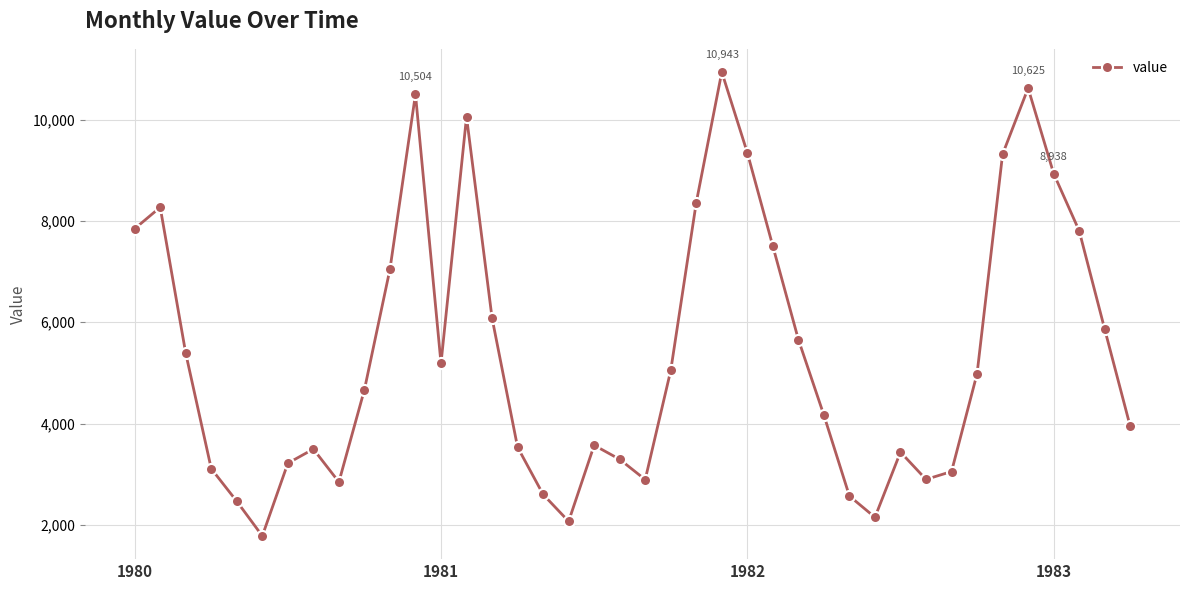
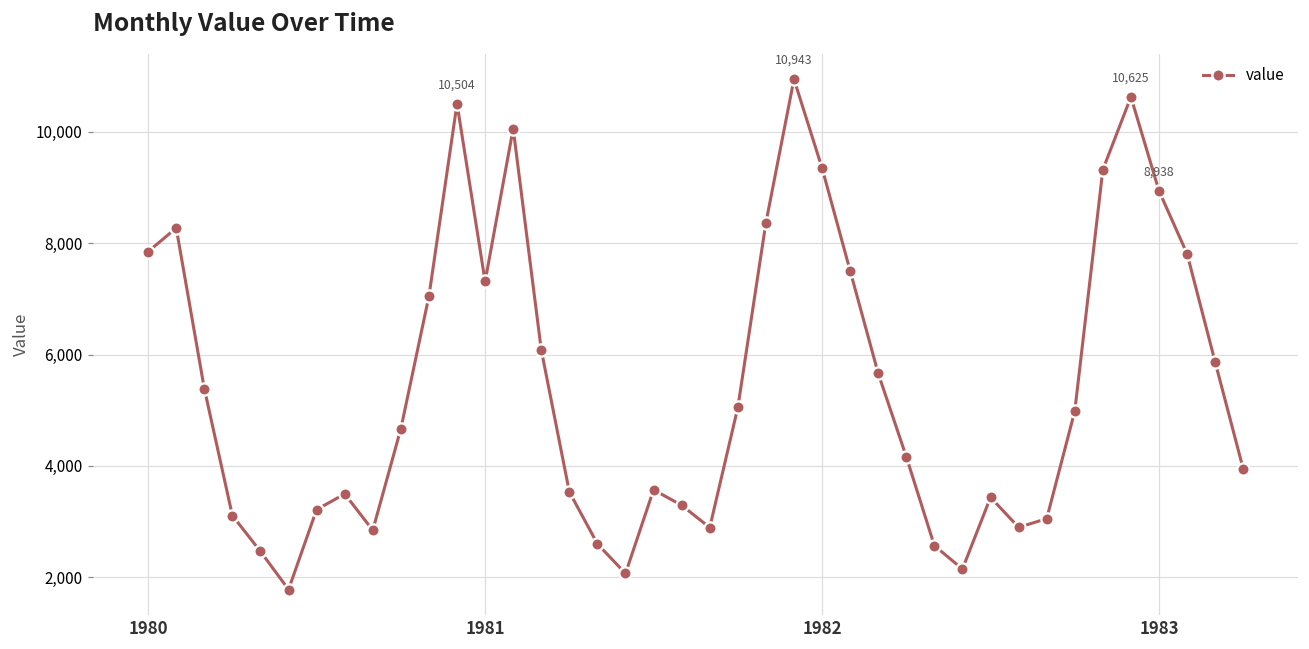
1981: 5,200 -> 7,300
